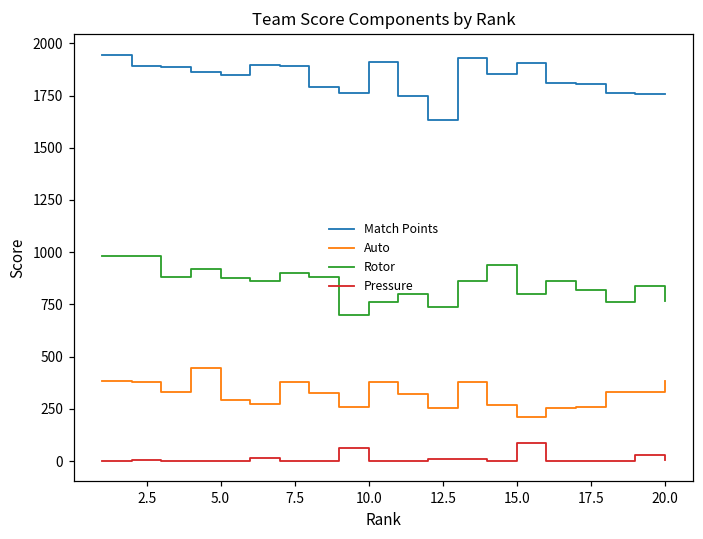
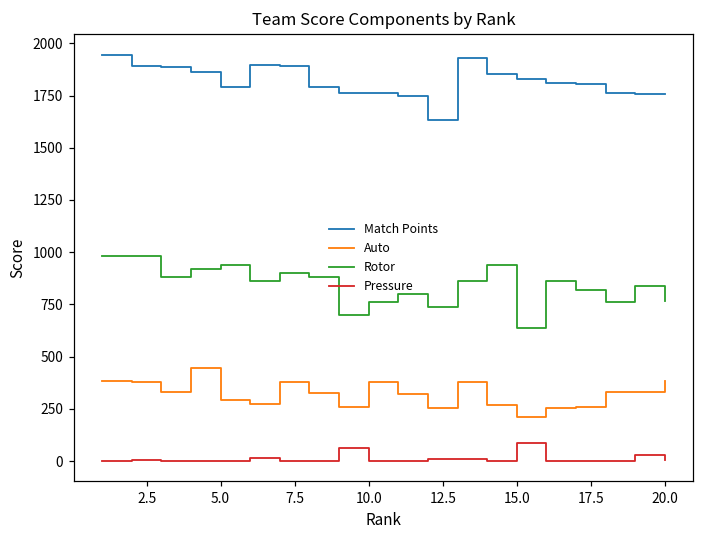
Match Points, 5.0: 1850 -> 1790
Rotor, 5.0: 870 -> 940
Match Points, 10.0: 1910 -> 1760
Match Points, 15.0: 1900 -> 1830
Rotor, 15.0: 800 -> 640
